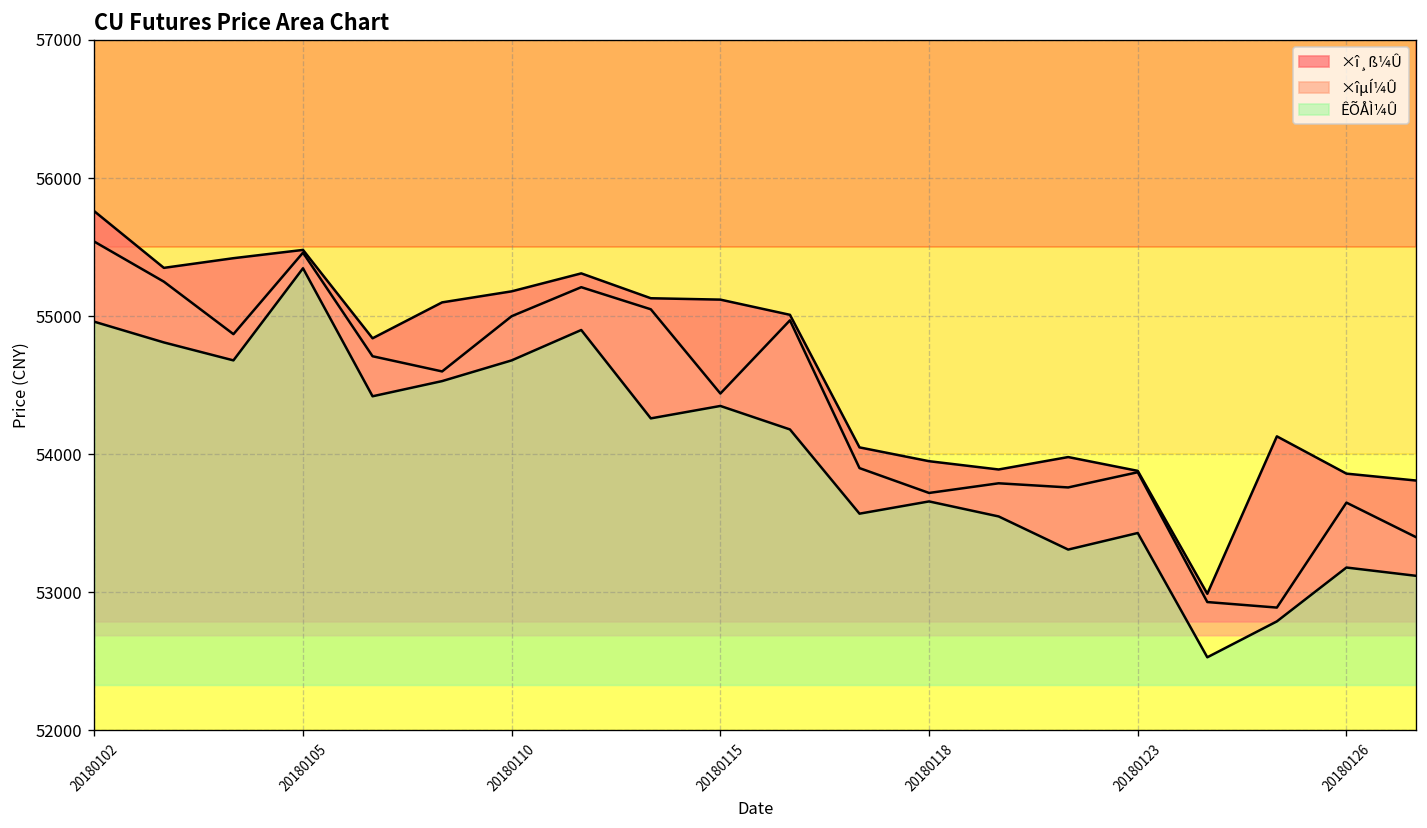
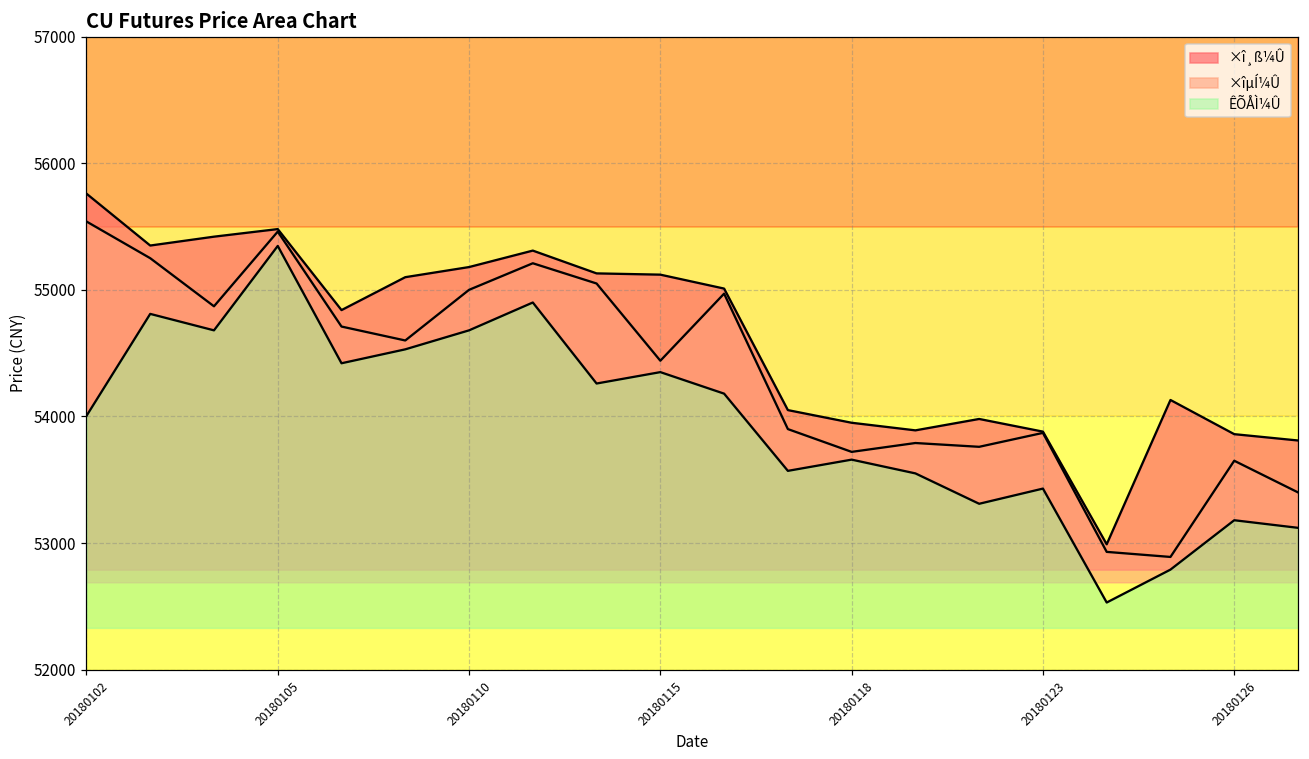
ÊÕÅÌ¼Û, 20180102: 54960 -> 54000
